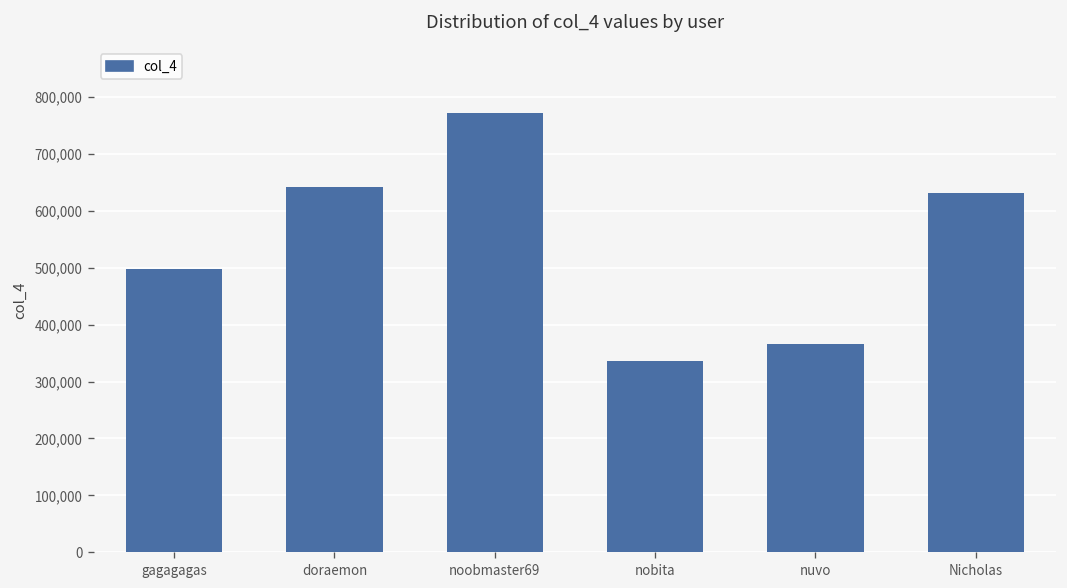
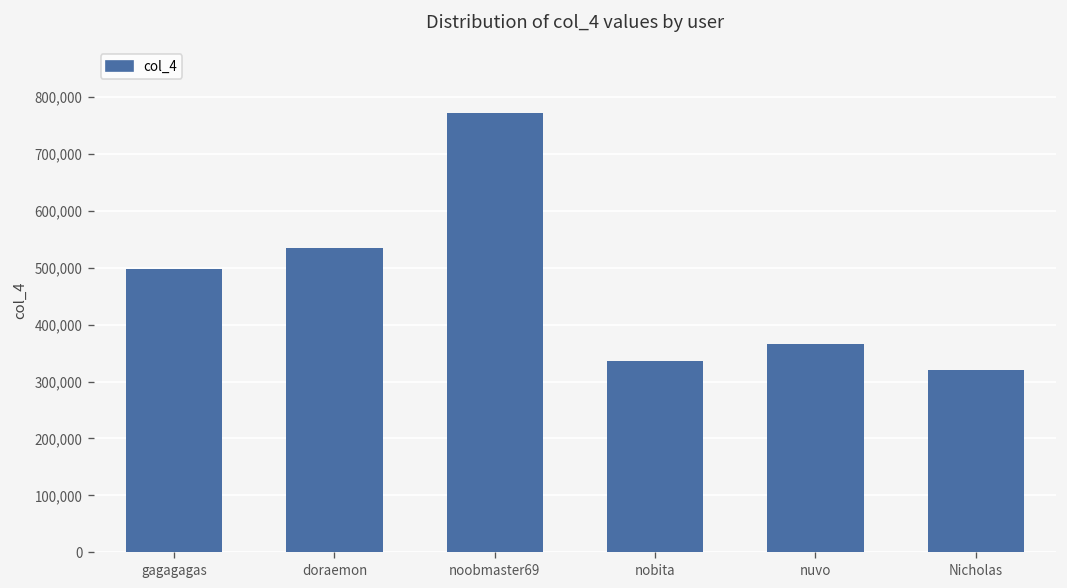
doraemon: 640,000 -> 530,000
Nicholas: 630,000 -> 320,000
